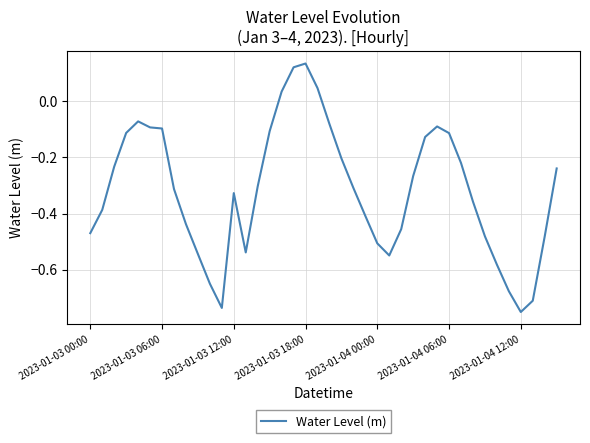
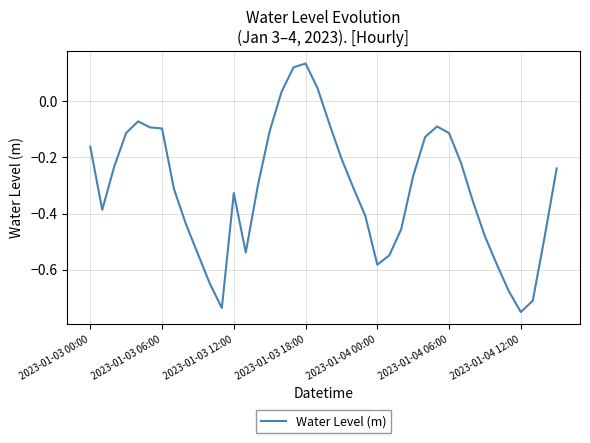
2023-01-03 00:00: -0.47 -> -0.16
2023-01-04 00:00: -0.51 -> -0.58
